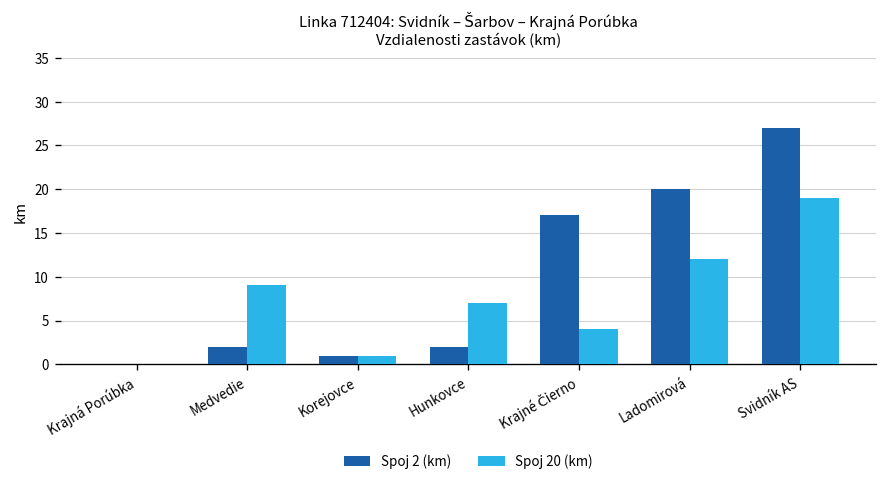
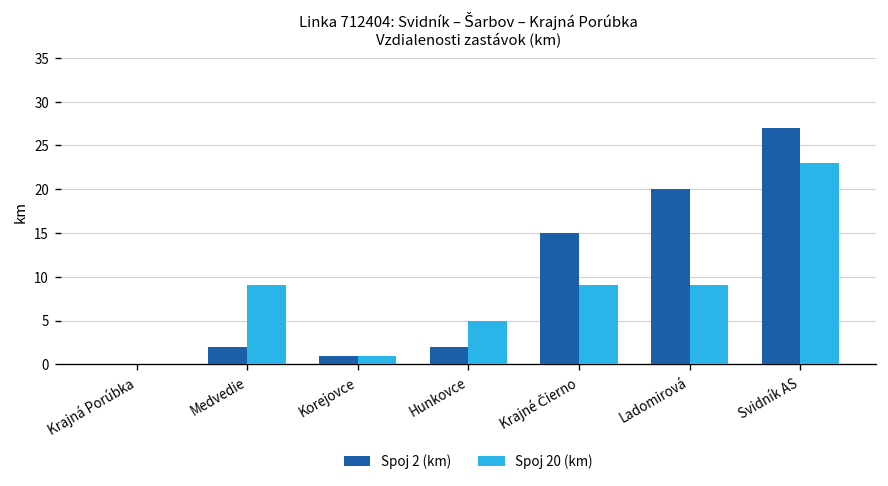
Spoj 20 (km), Hunkovce: 7 -> 5
Spoj 2 (km), Krajné Čierno: 17 -> 15
Spoj 20 (km), Krajné Čierno: 4 -> 9
Spoj 20 (km), Ladomirová: 12 -> 9
Spoj 20 (km), Svidník AS: 19 -> 23
